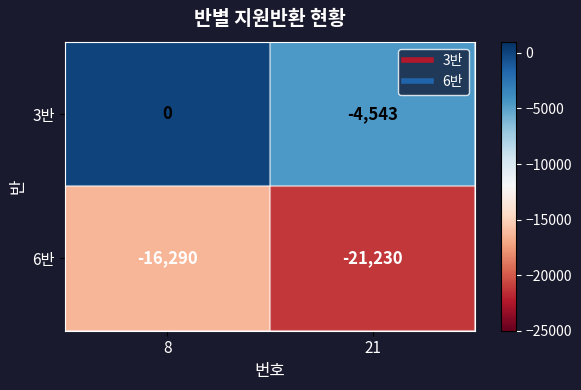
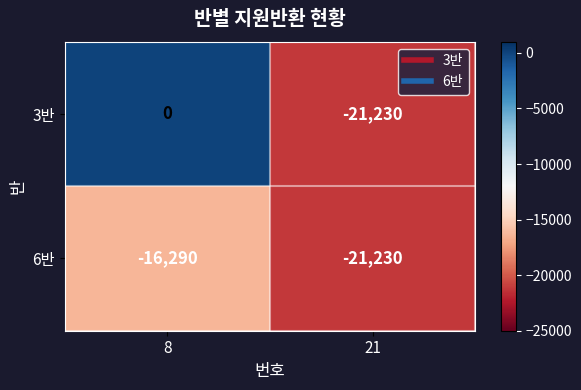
3반, 21: -4,543 -> -21,230
